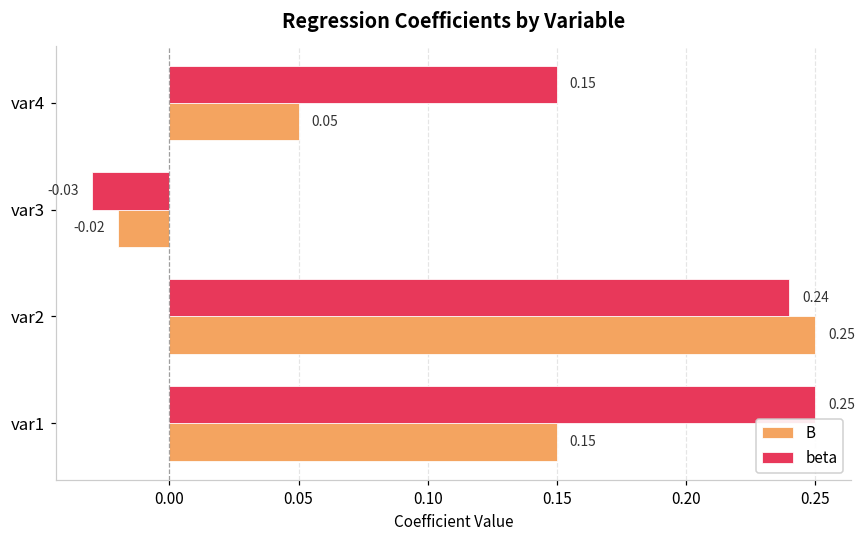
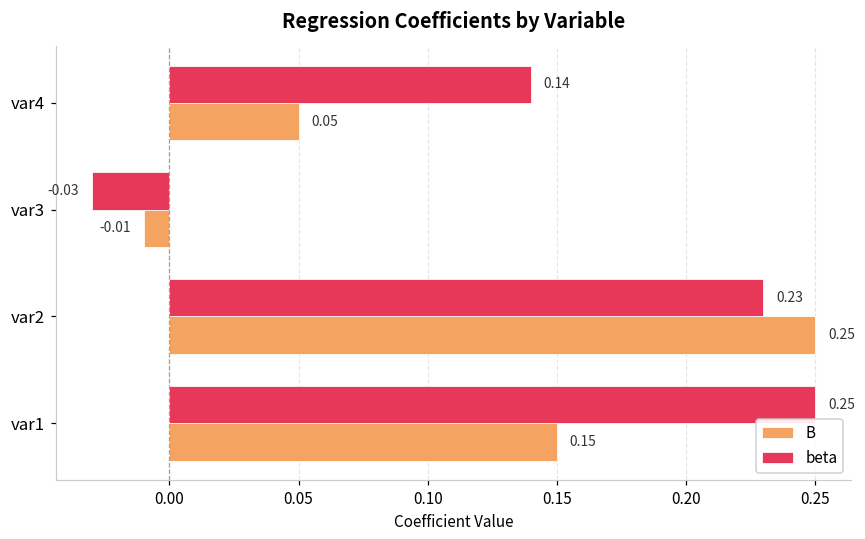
beta, var4: 0.15 -> 0.14
B, var3: -0.02 -> -0.01
beta, var2: 0.24 -> 0.23
